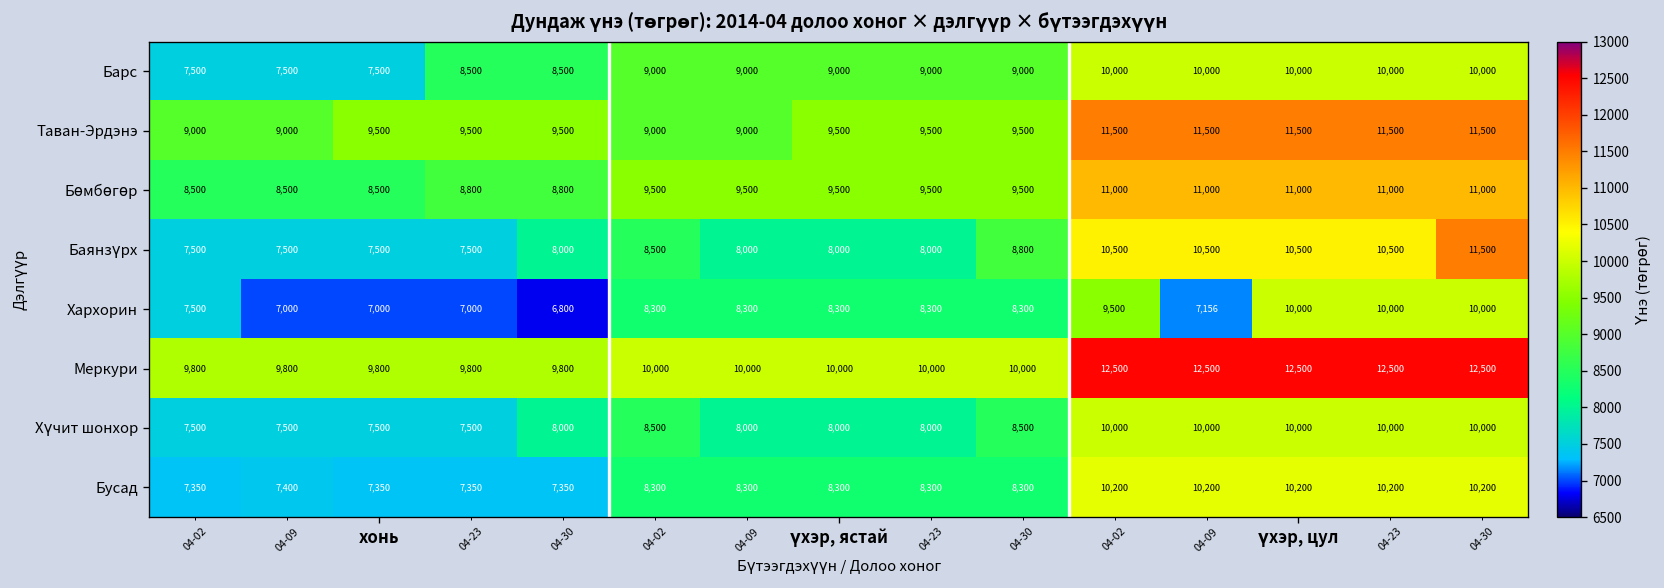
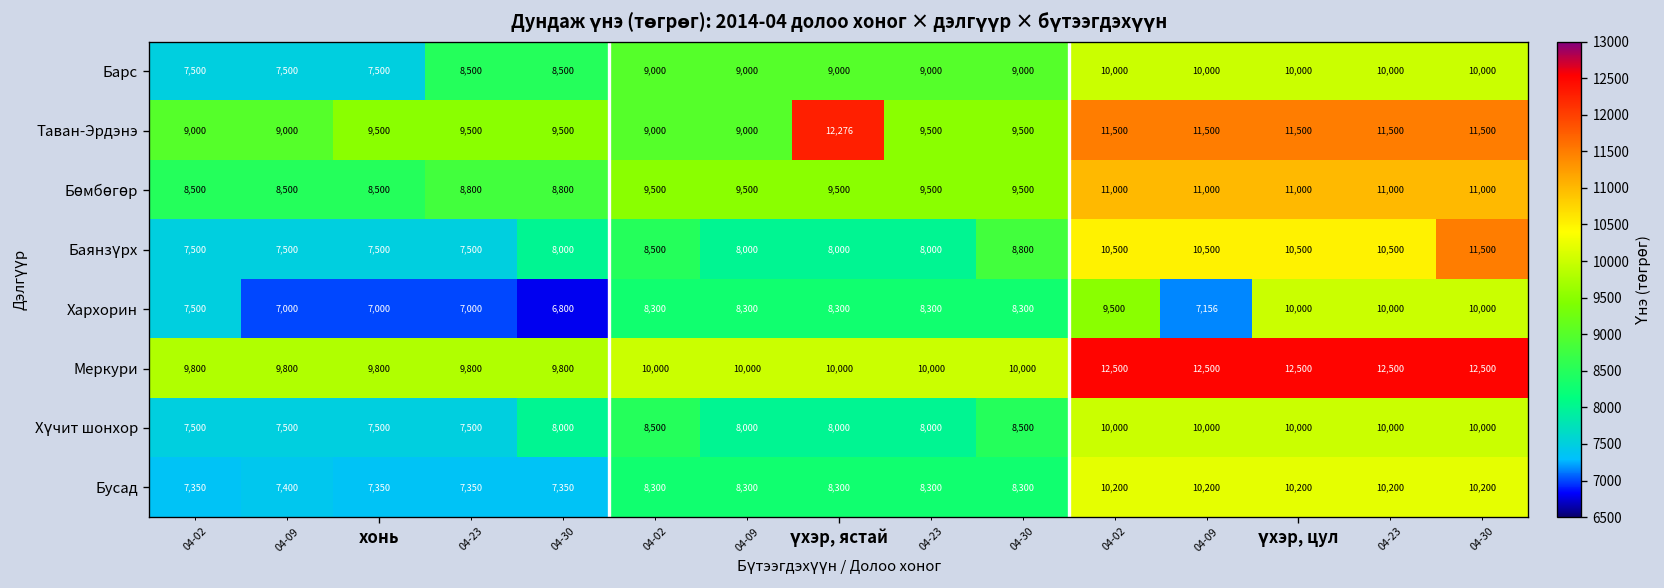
Таван-Эрдэнэ, үхэр, ястай: 9,500 -> 12,276
